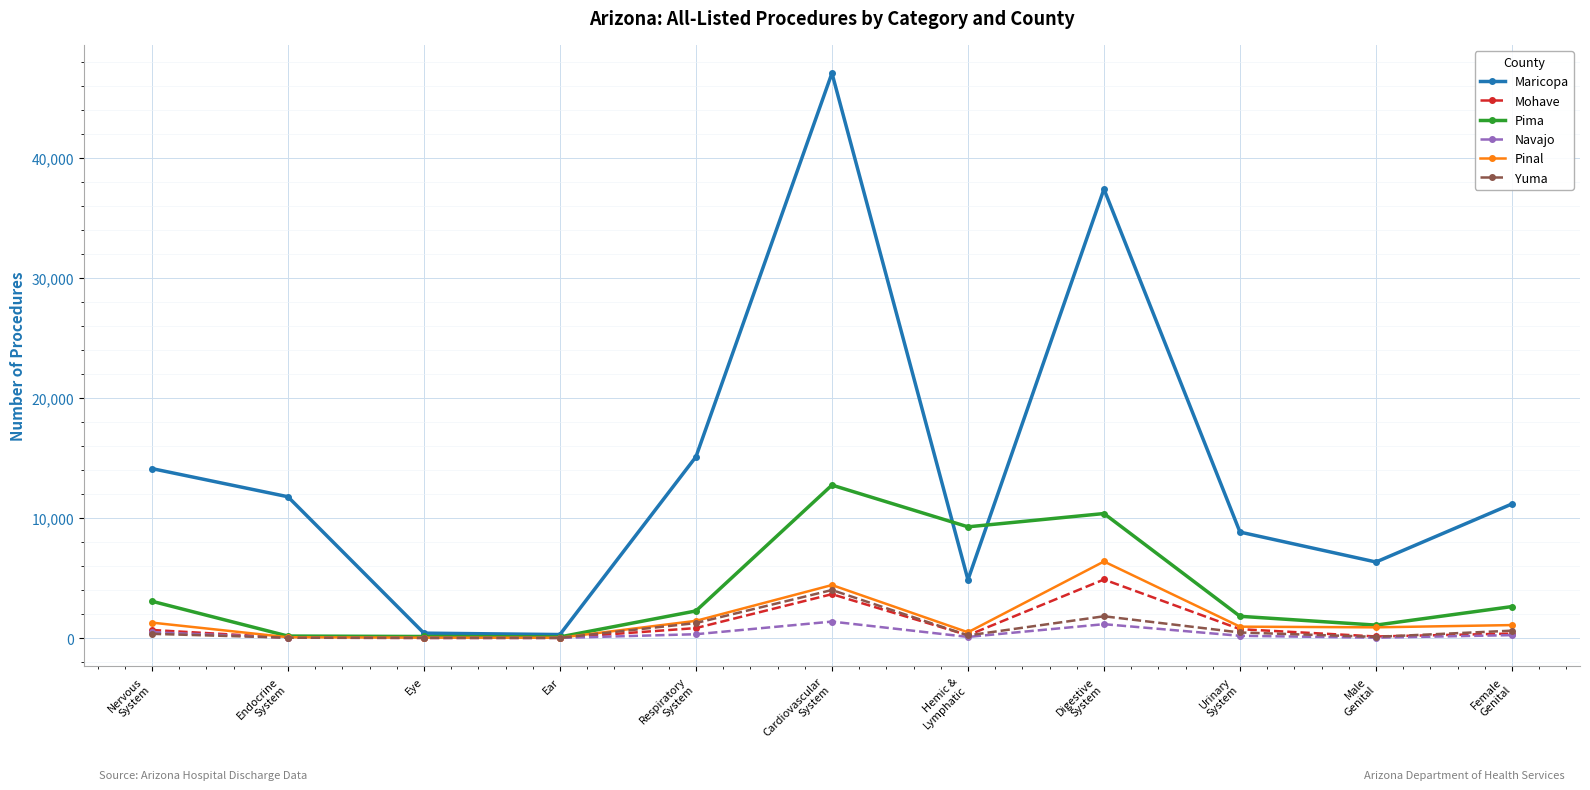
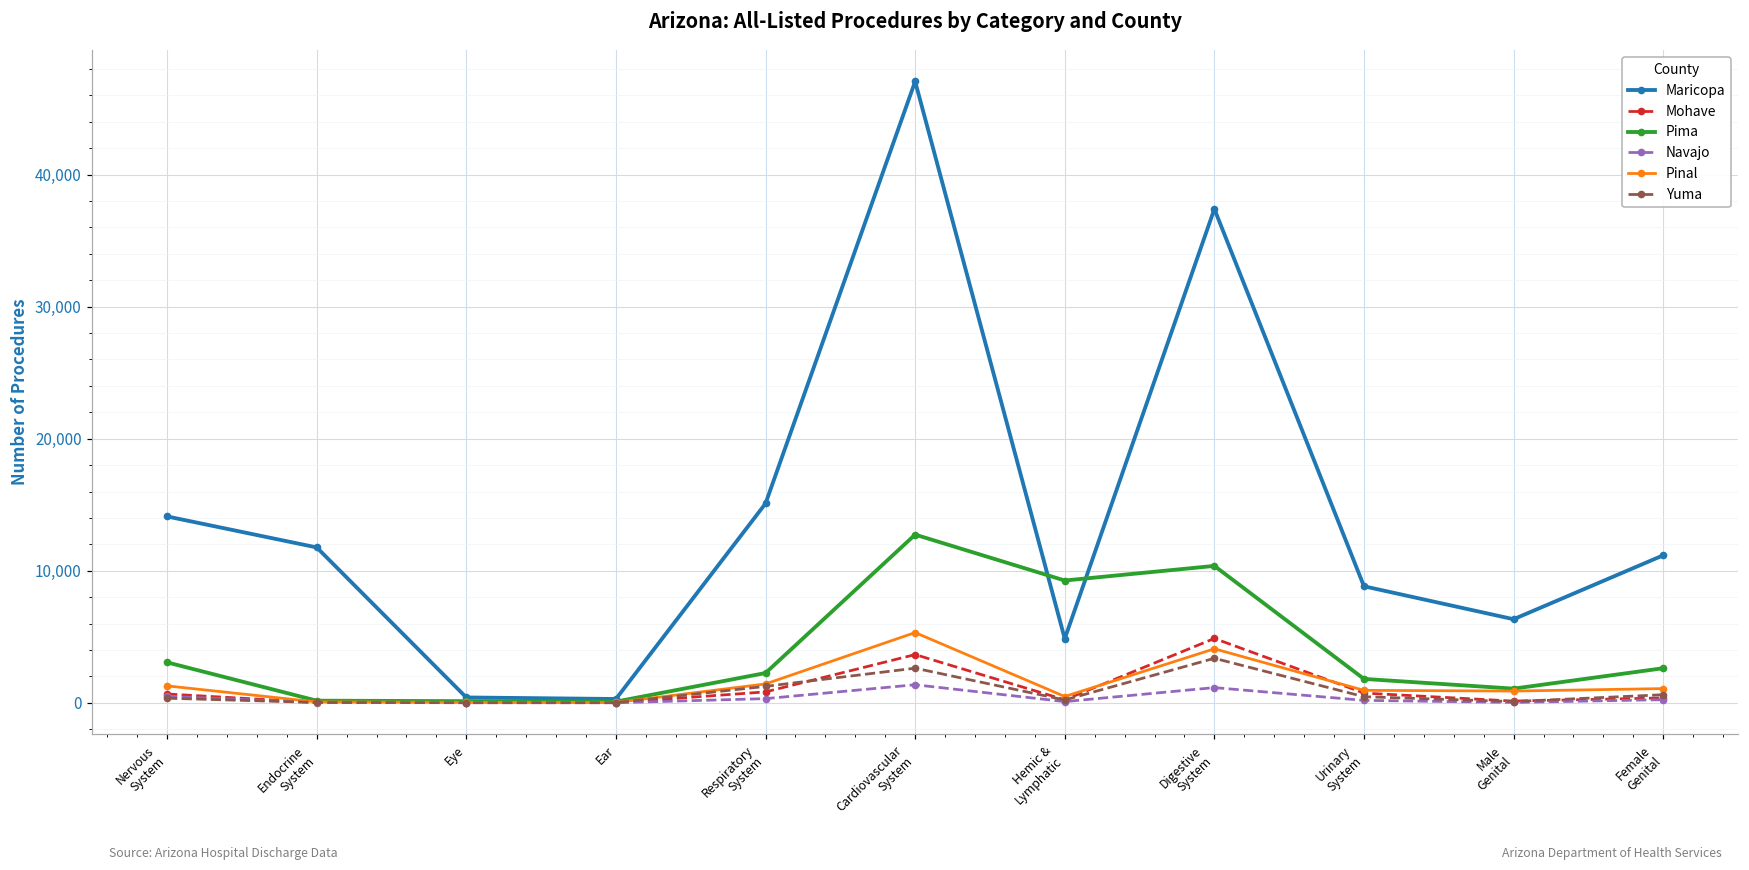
Pinal, Cardiovascular System: 4,400 -> 5,300
Yuma, Cardiovascular System: 4,000 -> 2,600
Pinal, Digestive System: 6,400 -> 4,100
Yuma, Digestive System: 1,800 -> 3,400
